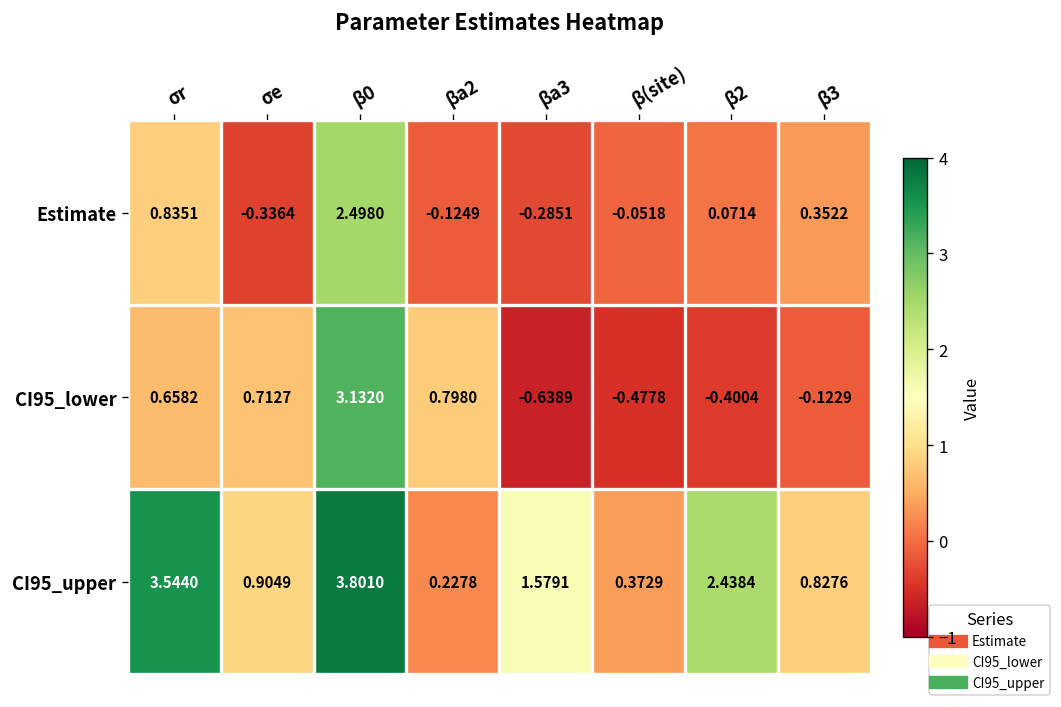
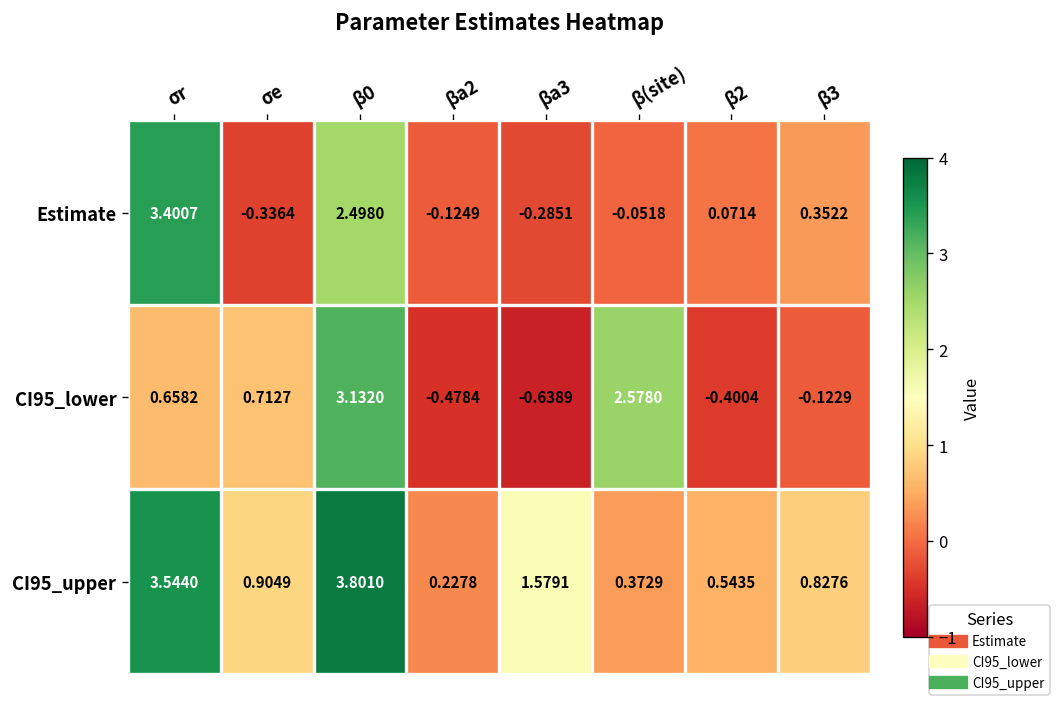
Estimate, σr: 0.8351 -> 3.4007
CI95_lower, βa2: 0.7980 -> -0.4784
CI95_lower, β(site): -0.4778 -> 2.5780
CI95_upper, β2: 2.4384 -> 0.5435
